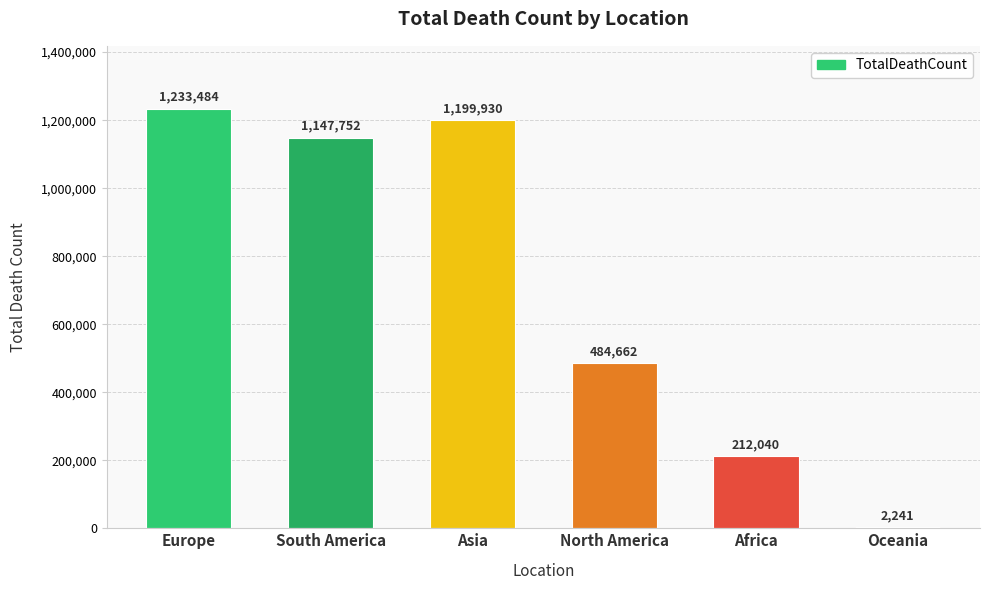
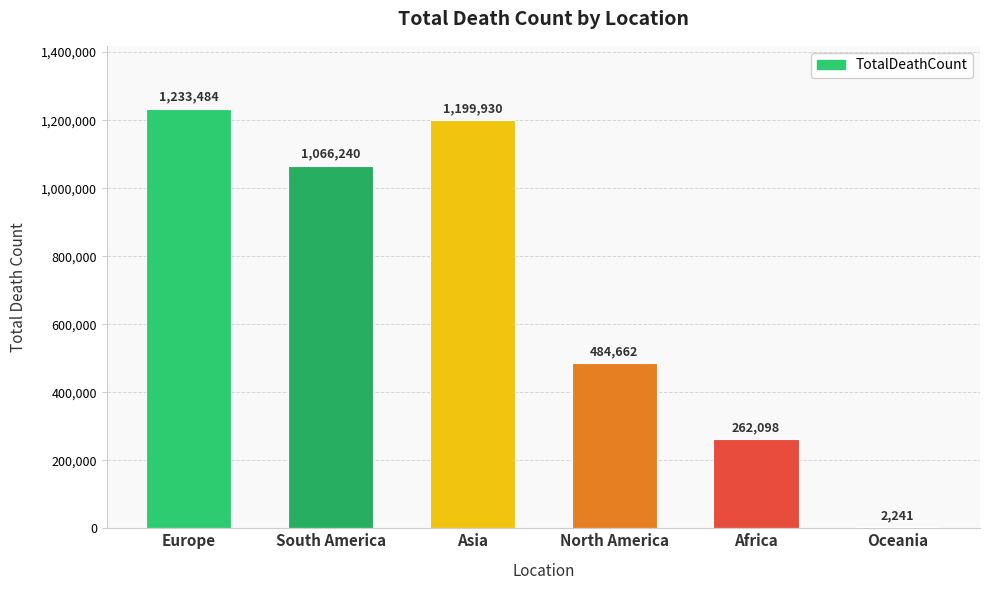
South America: 1,147,752 -> 1,066,240
Africa: 212,040 -> 262,098
